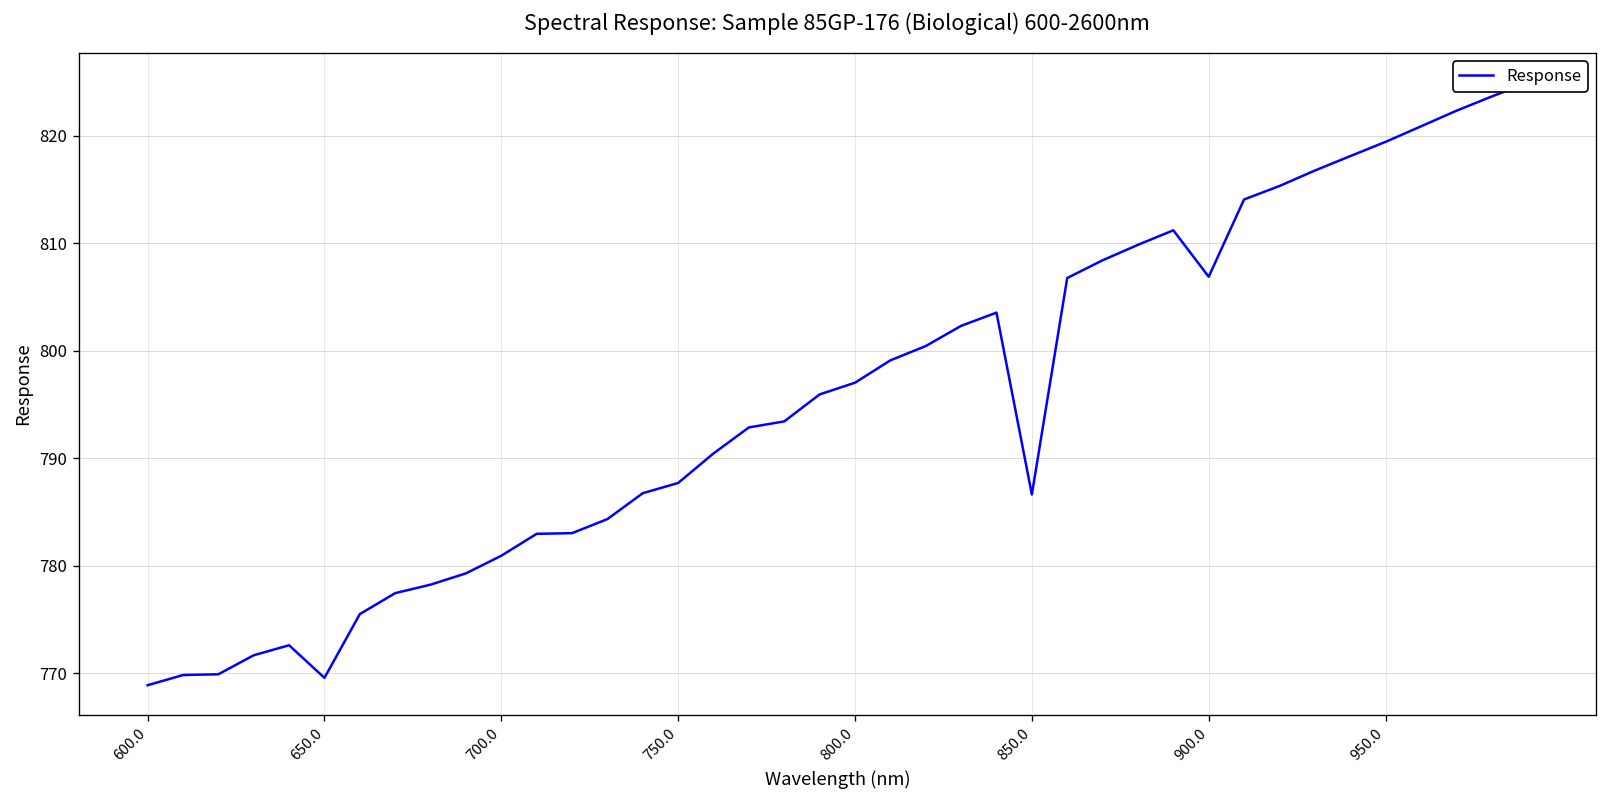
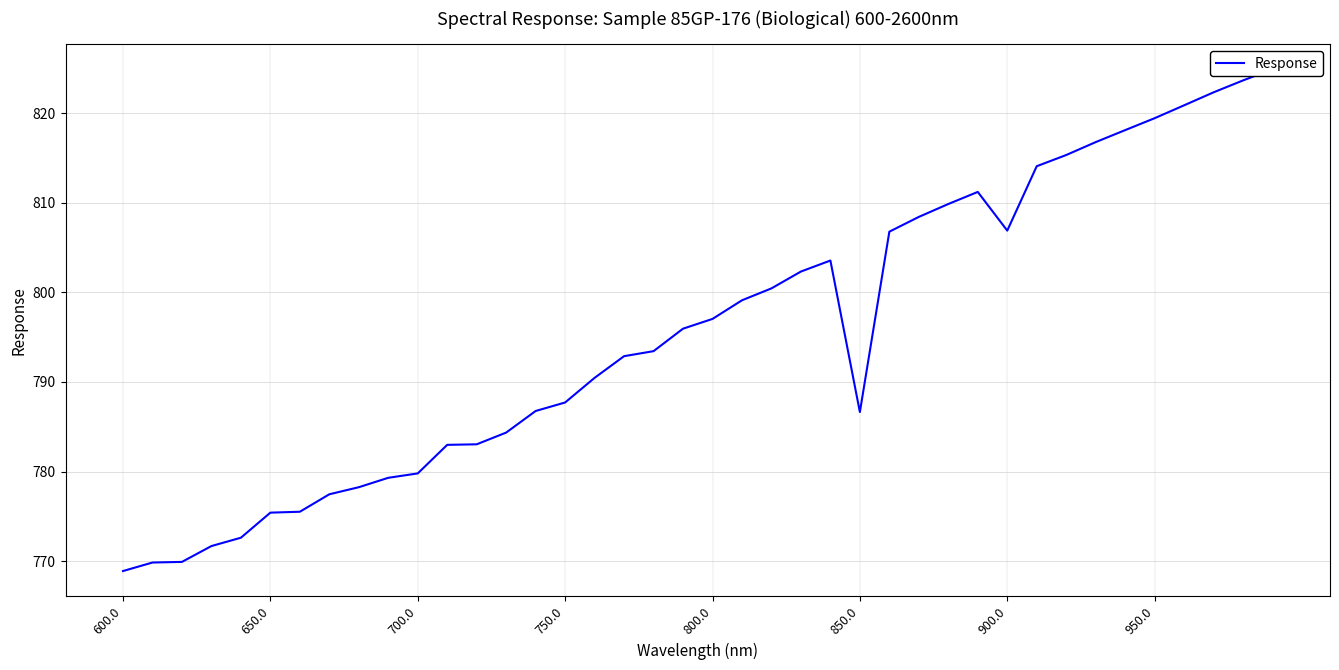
650.0: 770 -> 775
700.0: 781 -> 780
